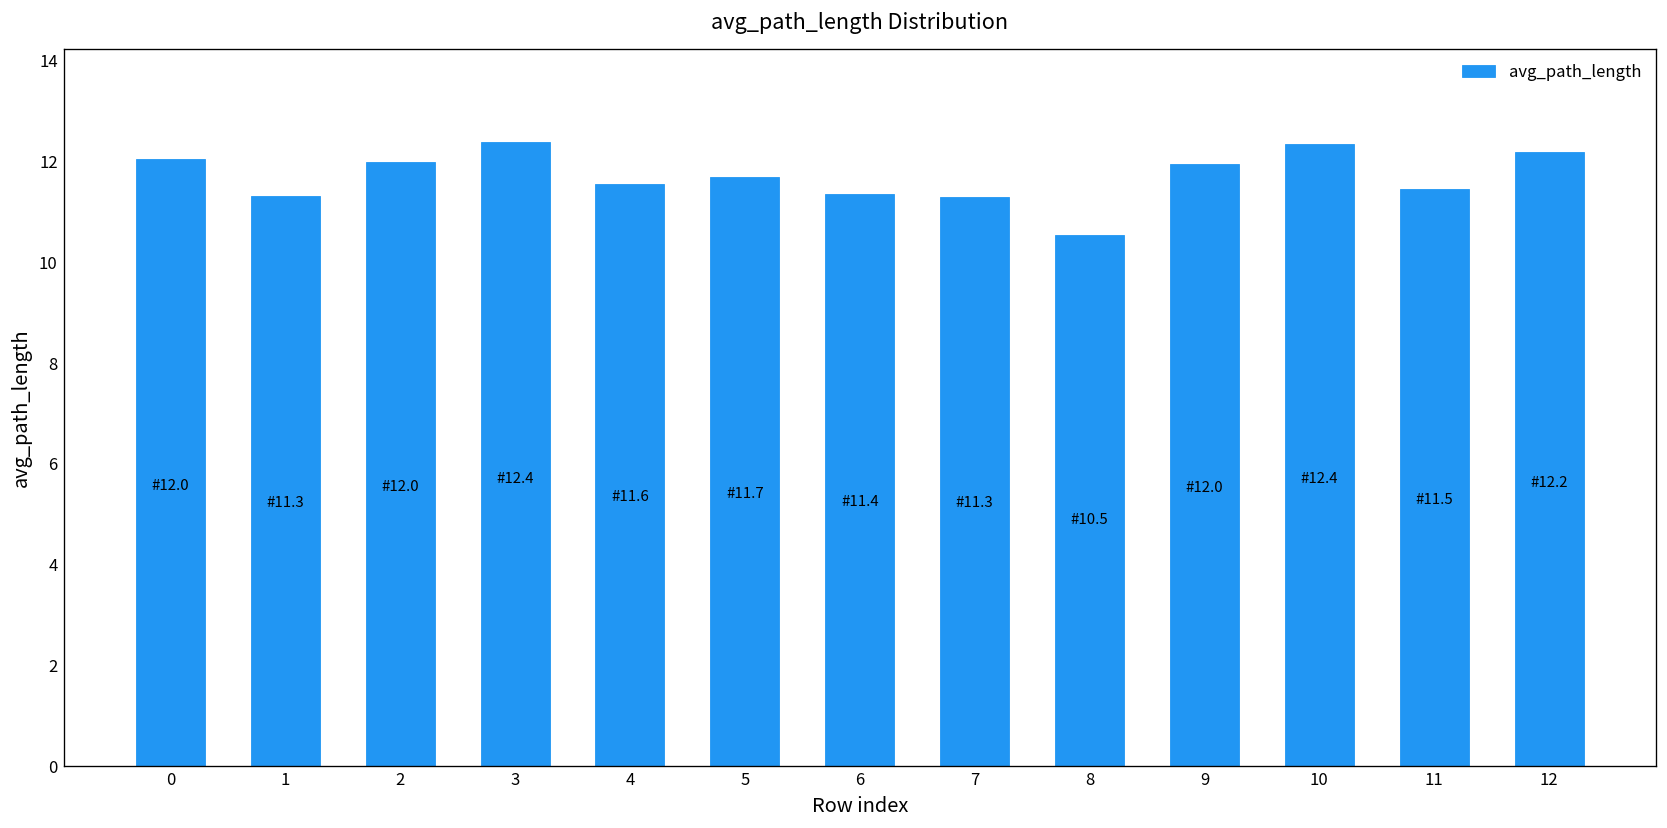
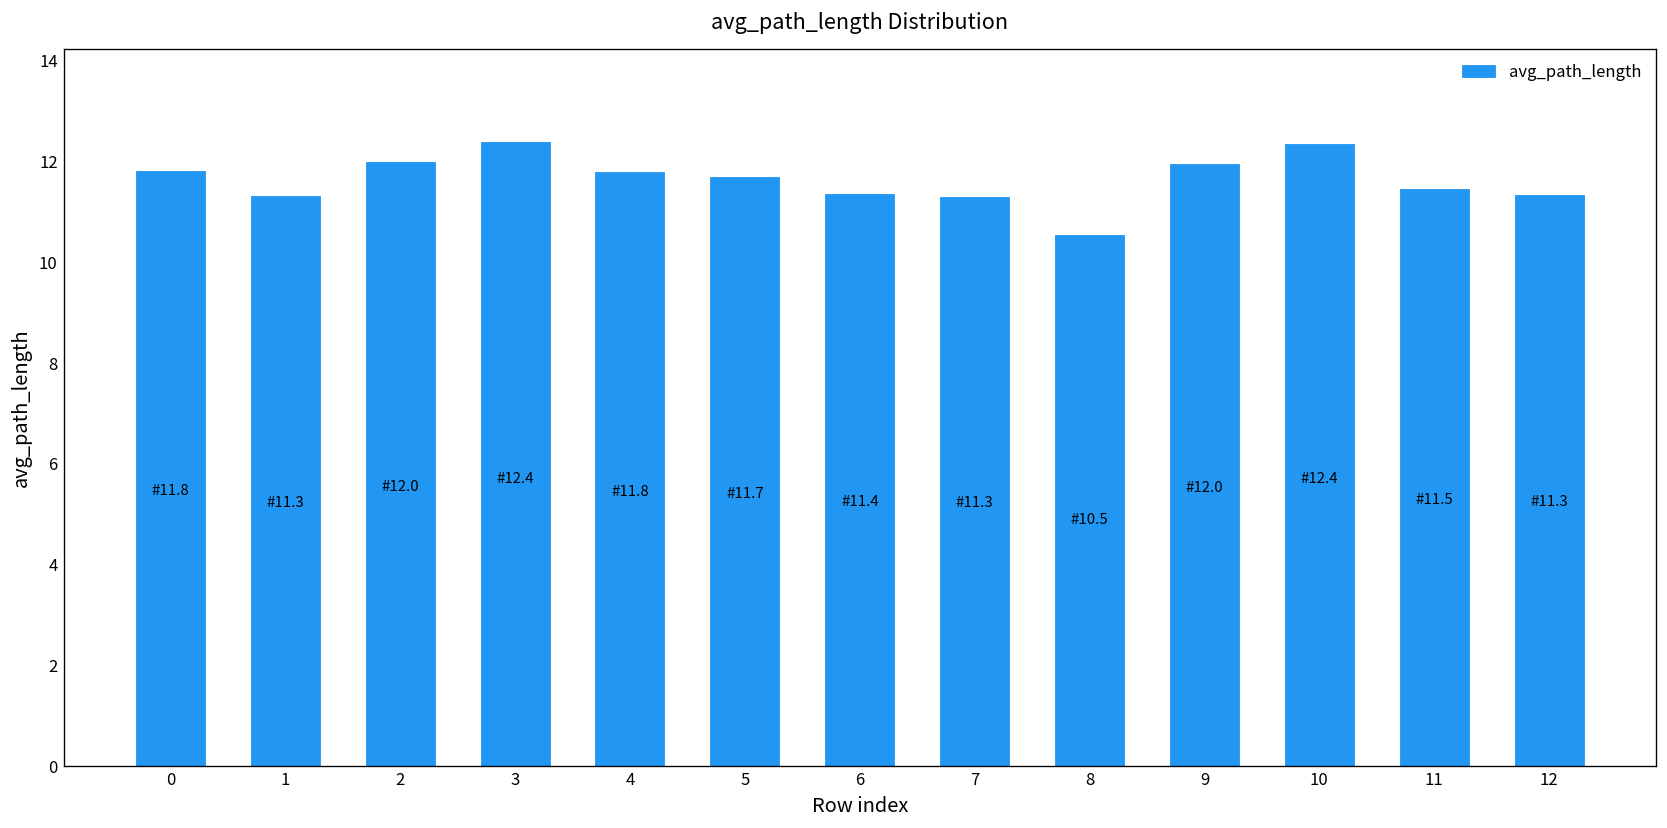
0: 12.0 -> 11.8
4: 11.6 -> 11.8
12: 12.2 -> 11.3
